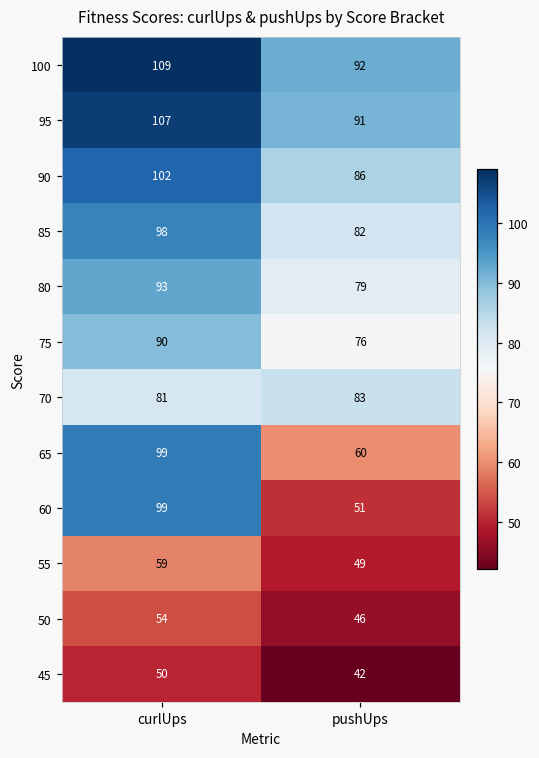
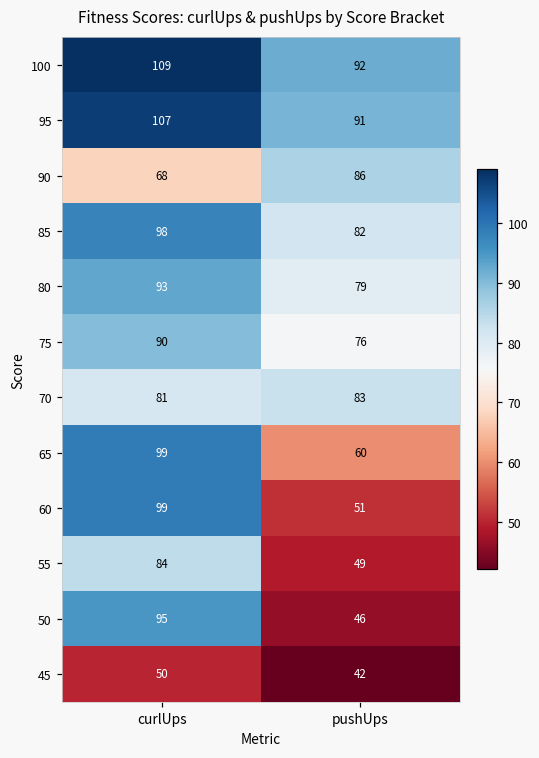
90, curlUps: 102 -> 68
55, curlUps: 59 -> 84
50, curlUps: 54 -> 95
